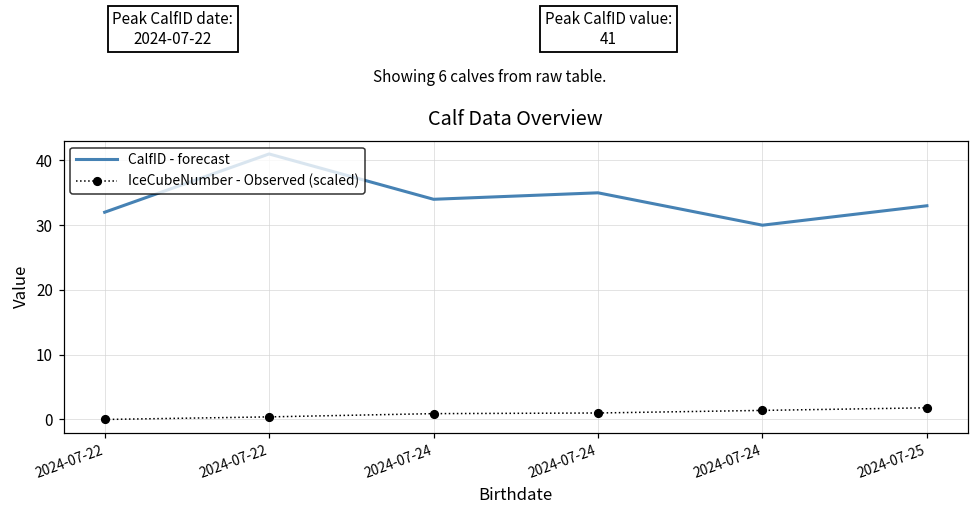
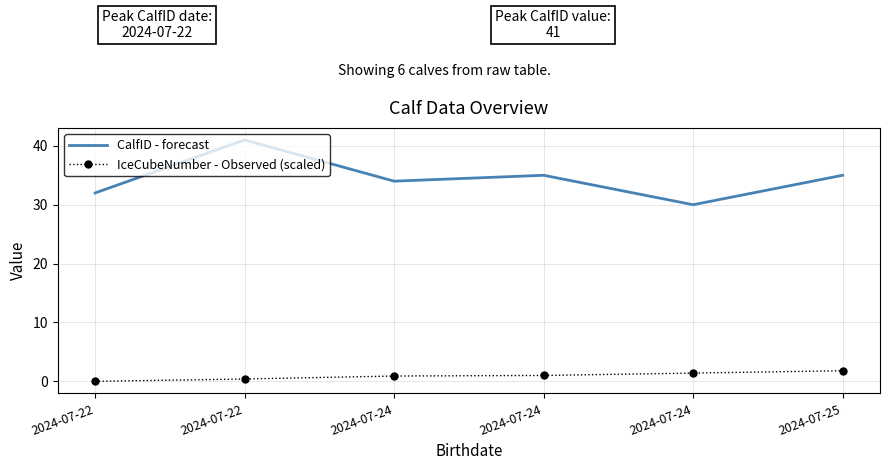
CalfID - forecast, 2024-07-25: 33 -> 35
